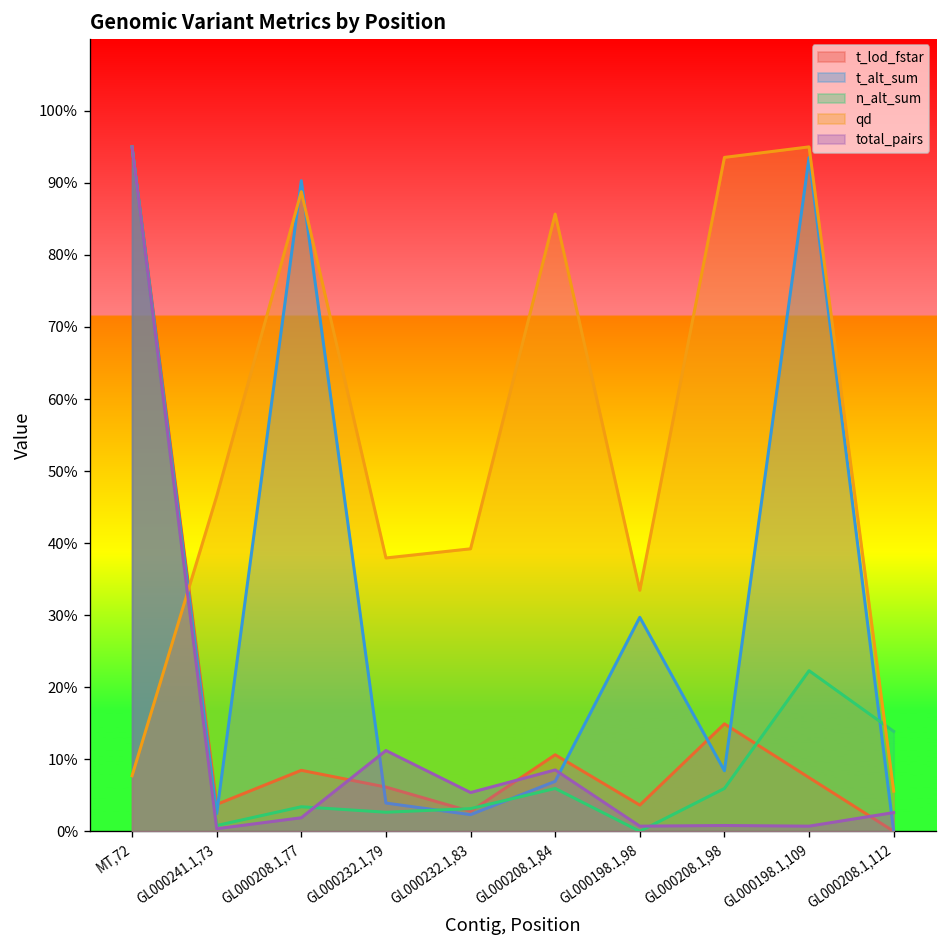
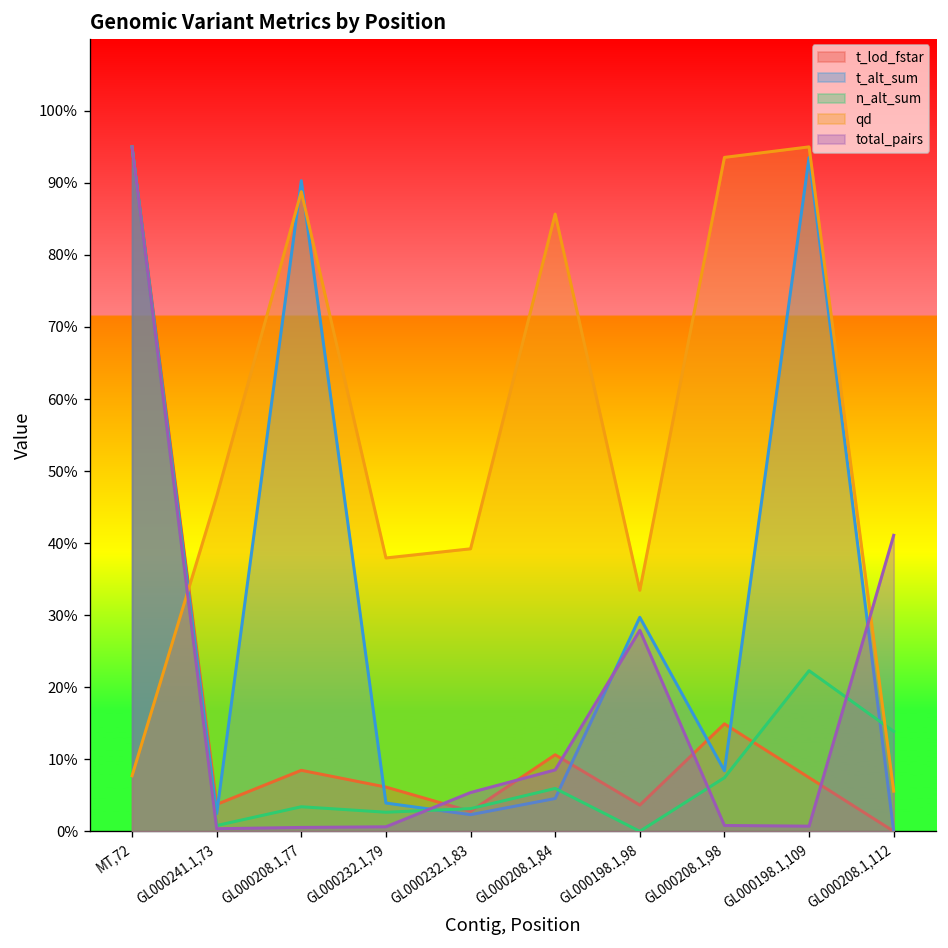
total_pairs, GL000208.1,77: 2% -> 1%
total_pairs, GL000232.1,79: 11% -> 1%
t_alt_sum, GL000208.1,84: 7% -> 5%
total_pairs, GL000198.1,98: 1% -> 28%
n_alt_sum, GL000208.1,98: 6% -> 7%
total_pairs, GL000208.1,112: 3% -> 41%
